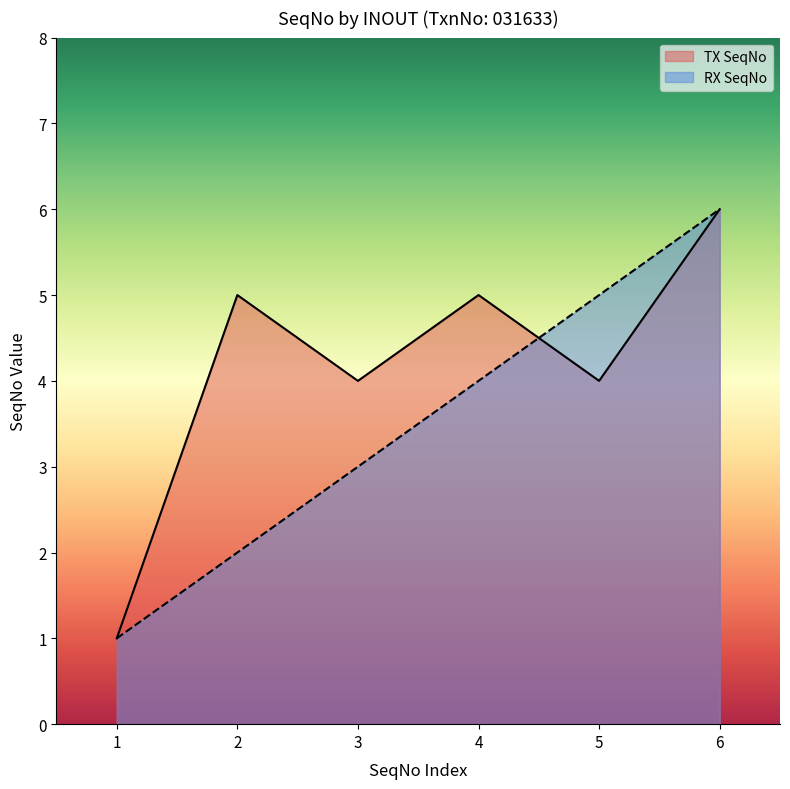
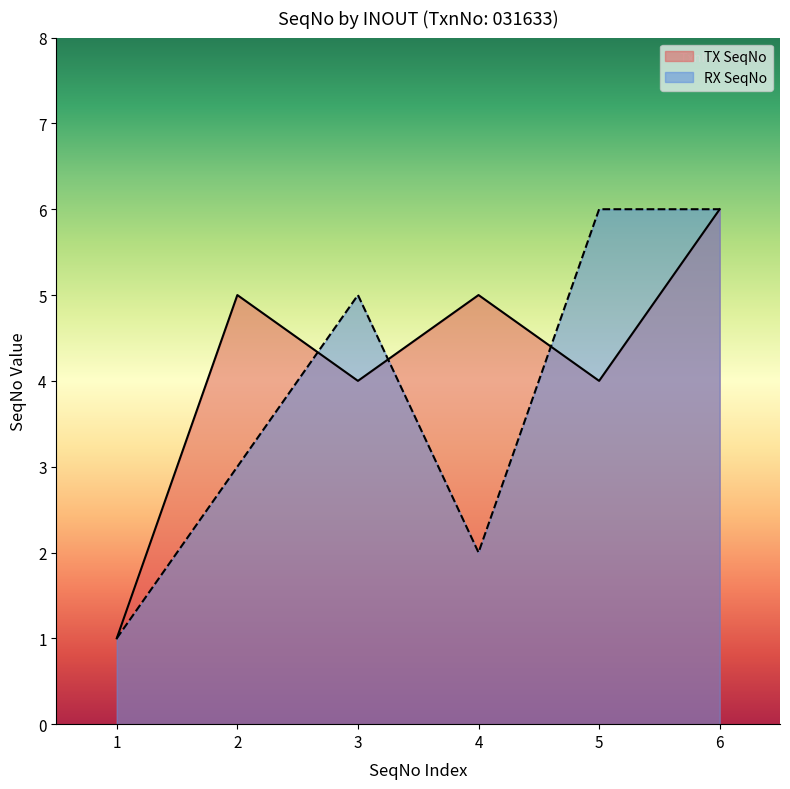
RX SeqNo, 2: 2 -> 3
RX SeqNo, 3: 3 -> 5
RX SeqNo, 4: 4 -> 2
RX SeqNo, 5: 5 -> 6
